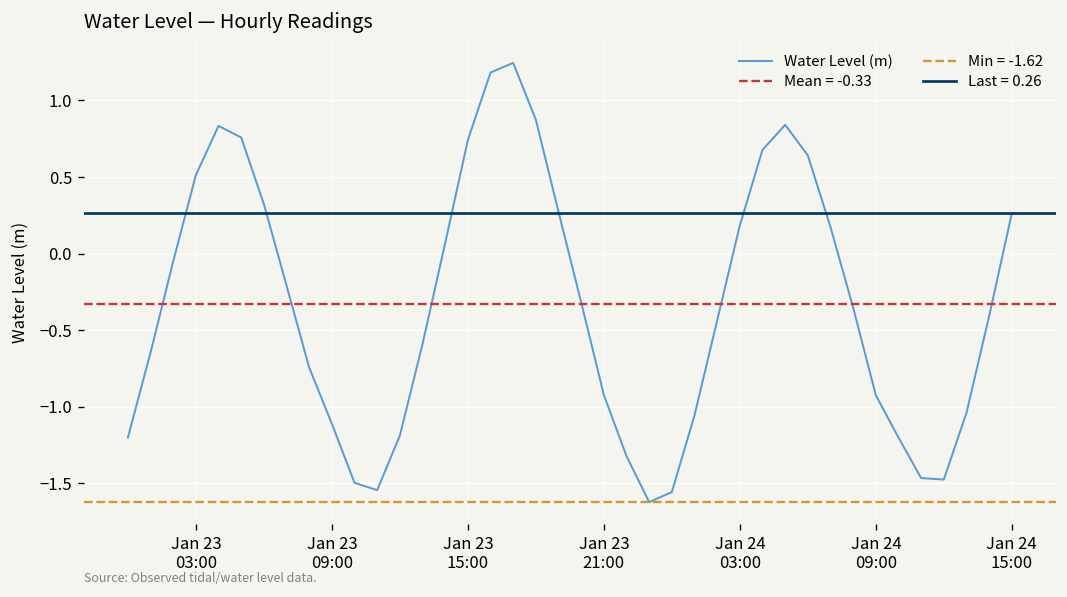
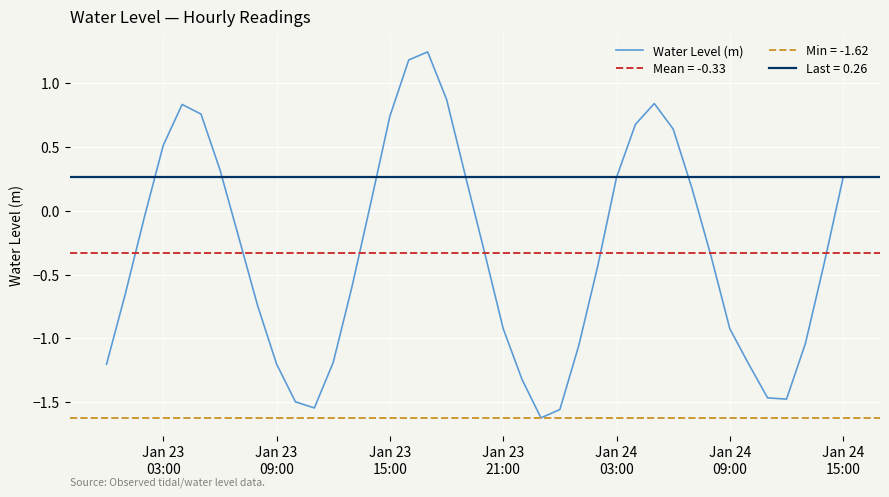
Jan 23 09:00: -1.11 -> -1.20
Jan 24 03:00: 0.18 -> 0.26
